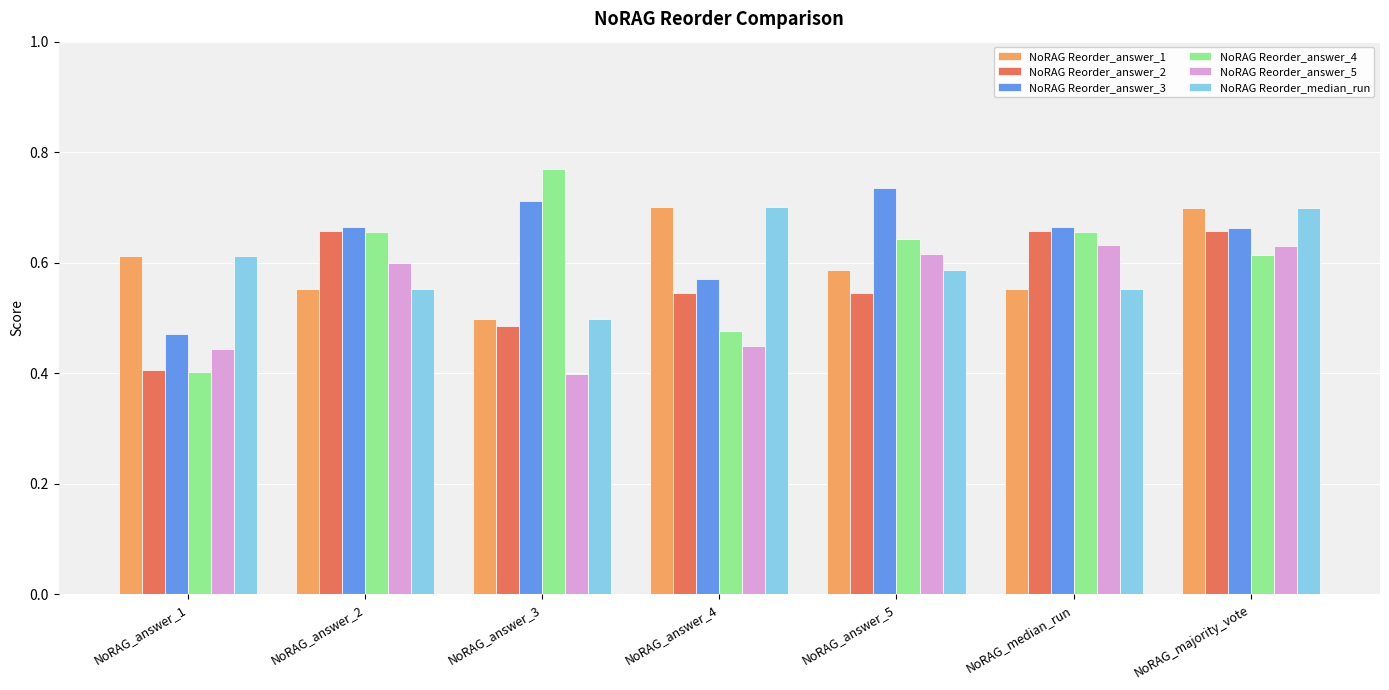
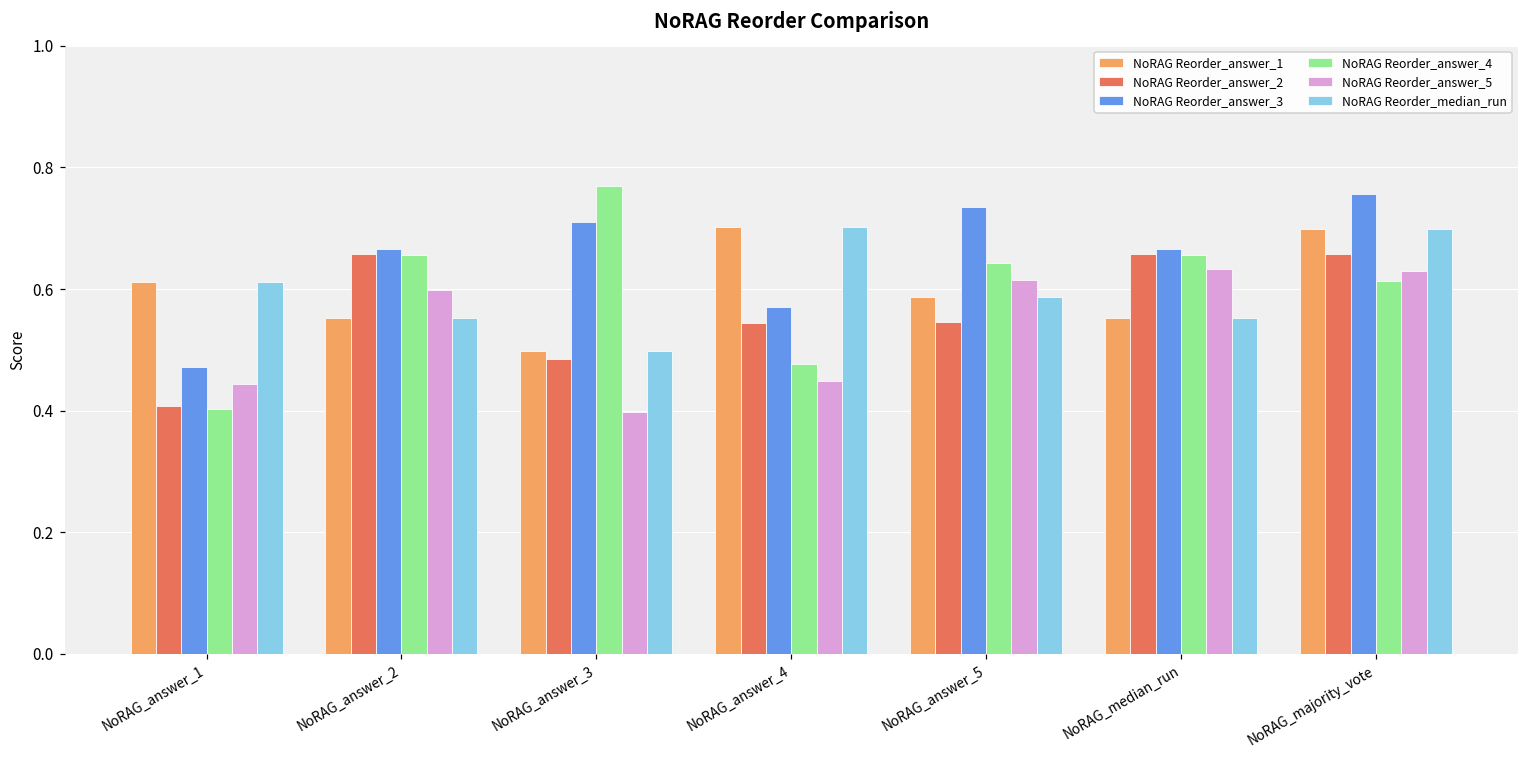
NoRAG Reorder_answer_3, NoRAG_majority_vote: 0.66 -> 0.76
